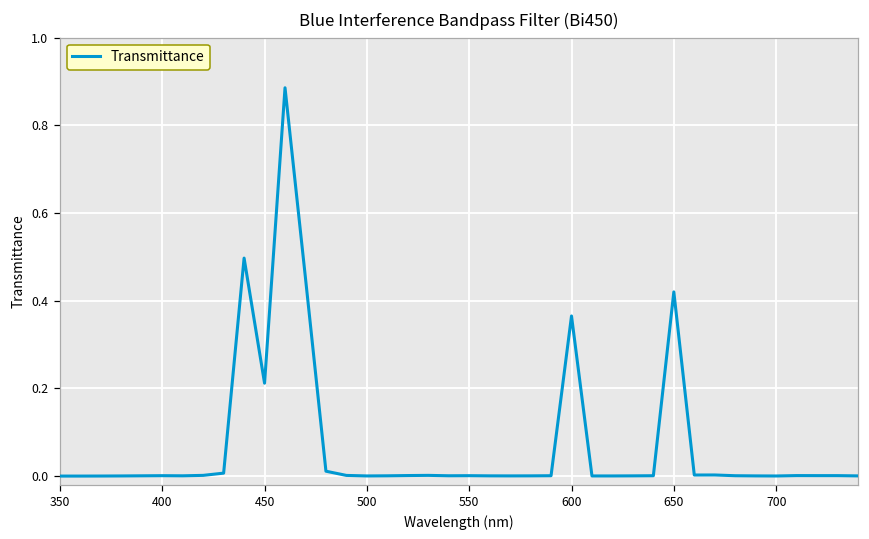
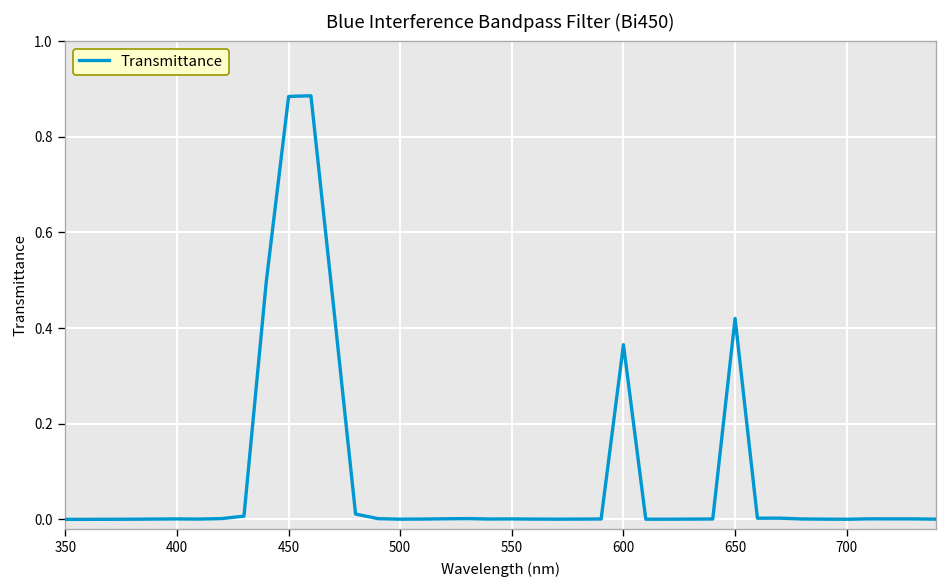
450: 0.21 -> 0.88
